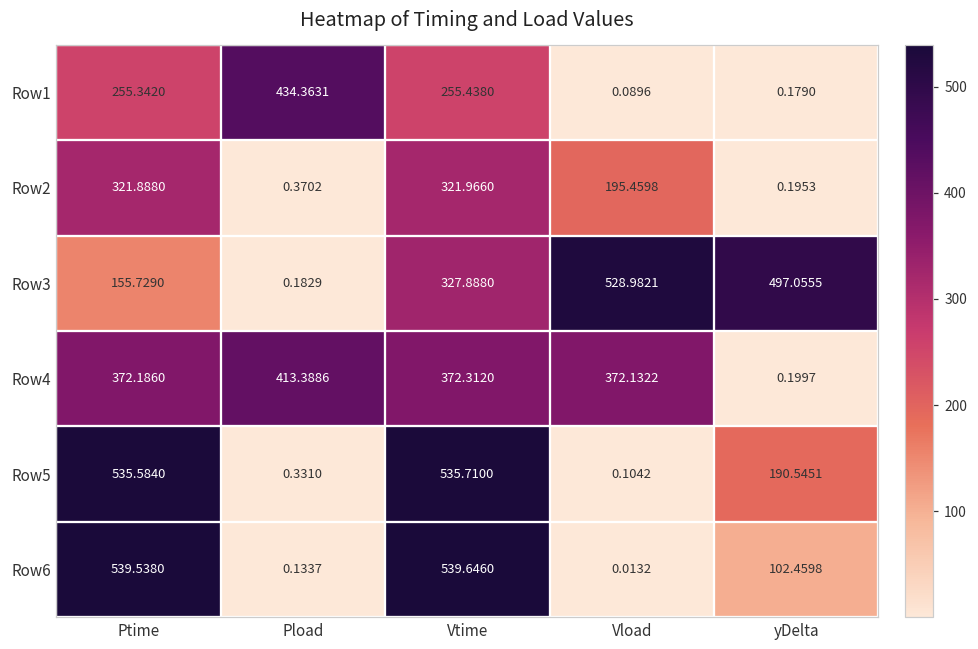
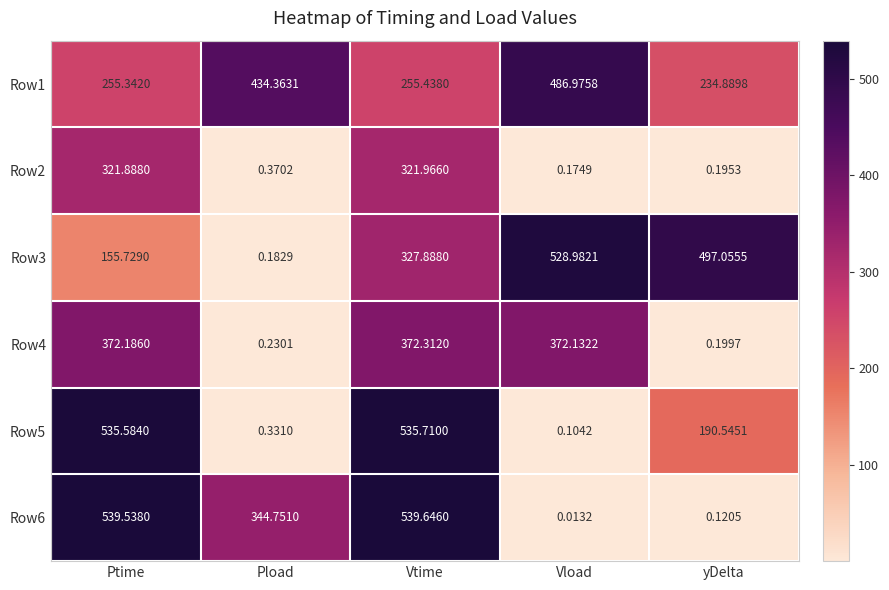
Row1, Vload: 0.0896 -> 486.9758
Row1, yDelta: 0.1790 -> 234.8898
Row2, Vload: 195.4598 -> 0.1749
Row4, Pload: 413.3886 -> 0.2301
Row6, Pload: 0.1337 -> 344.7510
Row6, yDelta: 102.4598 -> 0.1205
